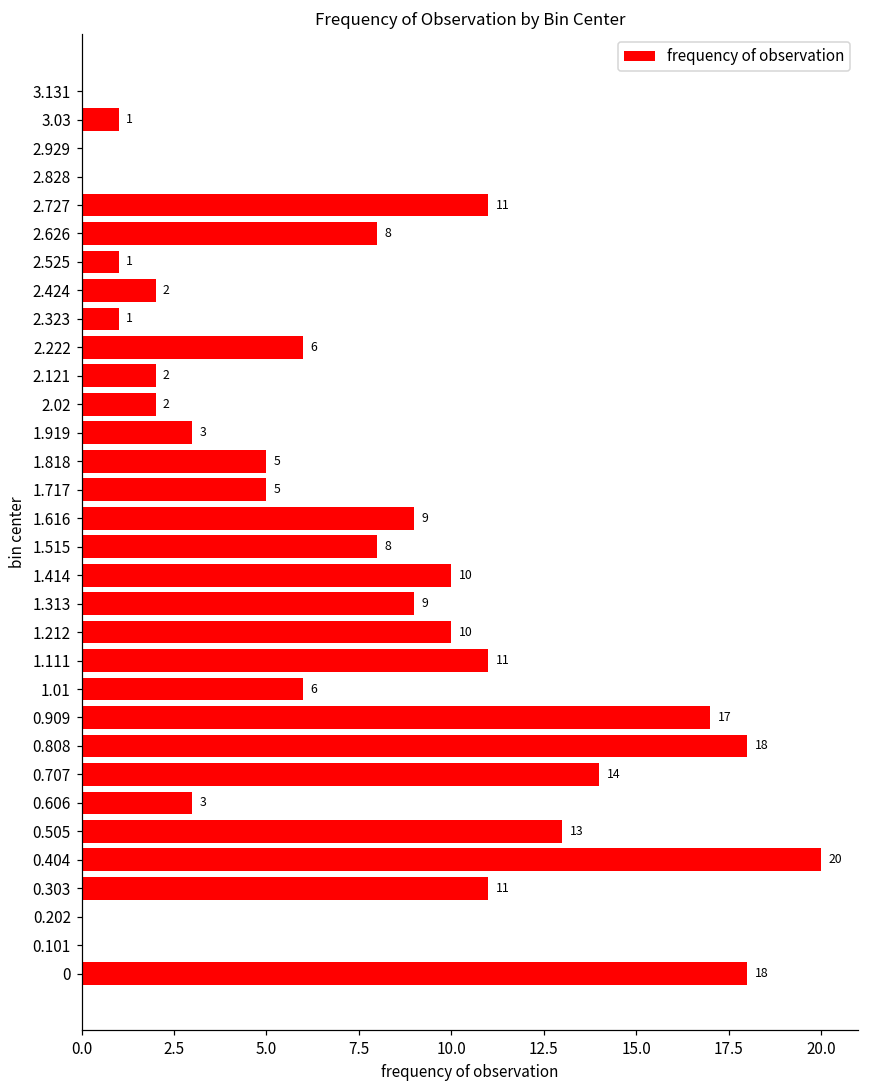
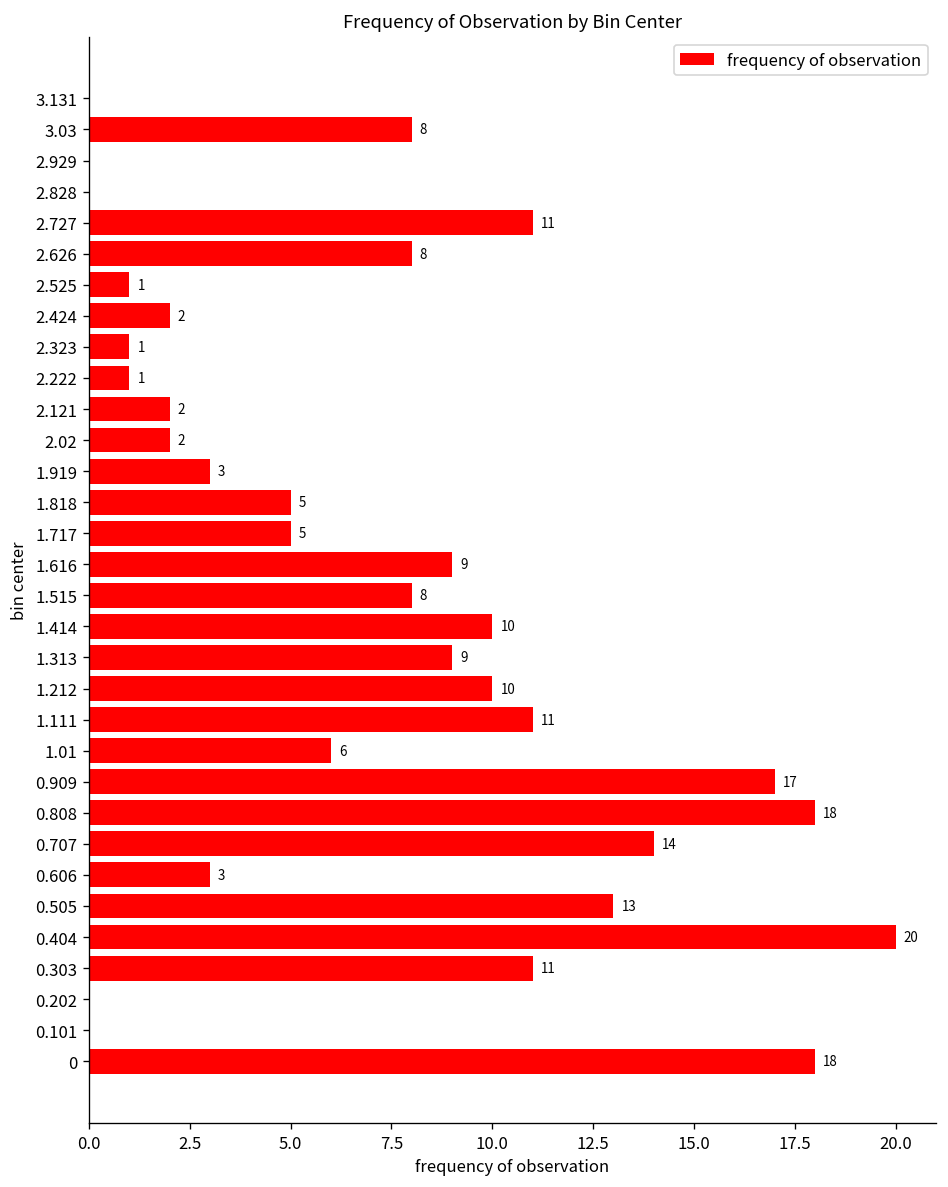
3.03: 1 -> 8
2.222: 6 -> 1
